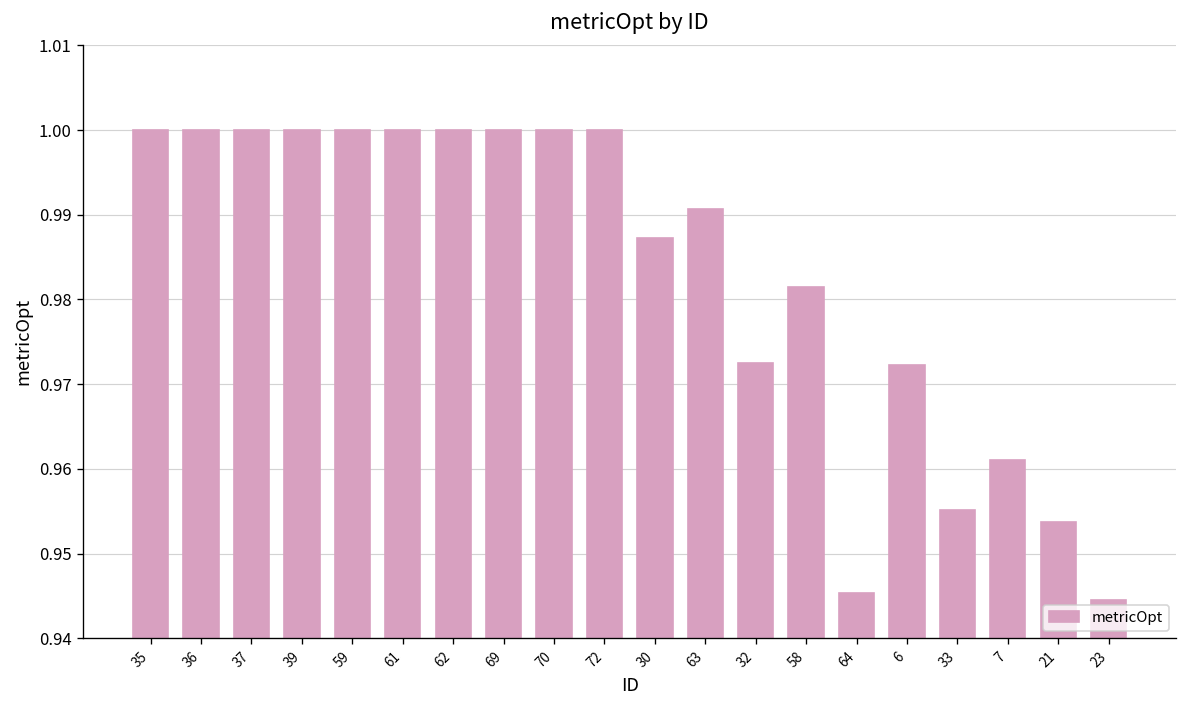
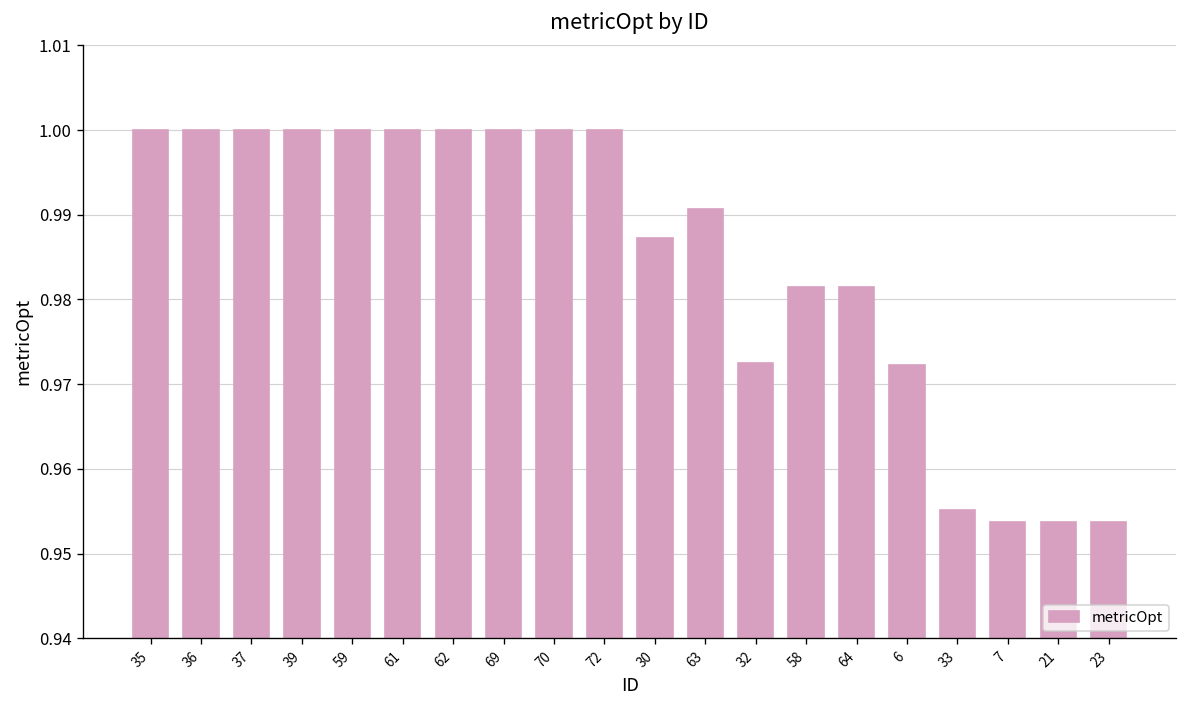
64: 0.945 -> 0.981
7: 0.961 -> 0.954
23: 0.944 -> 0.954
